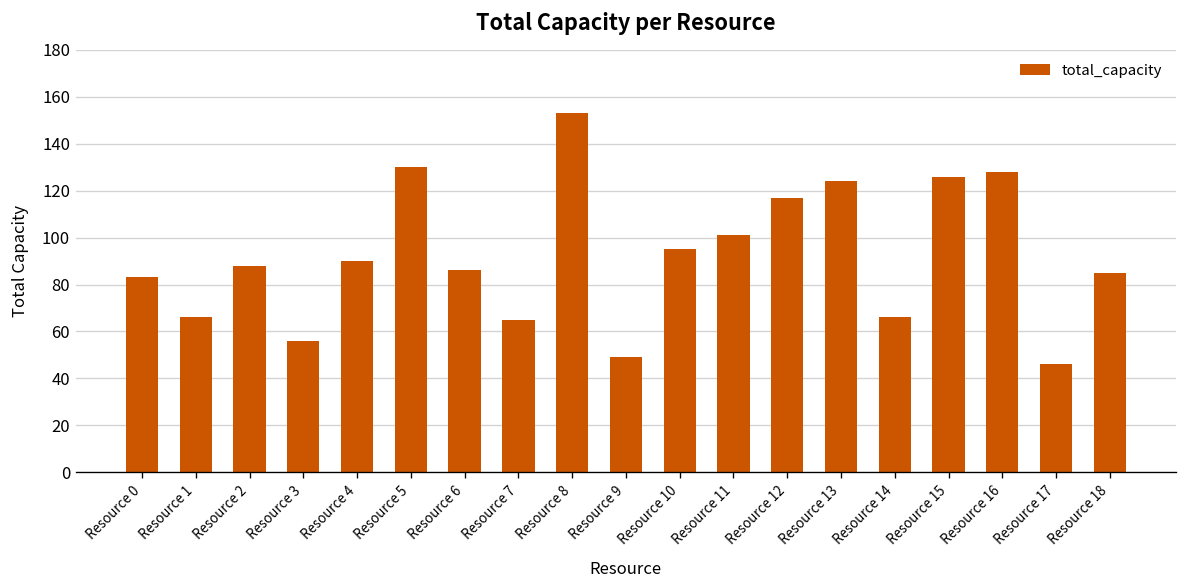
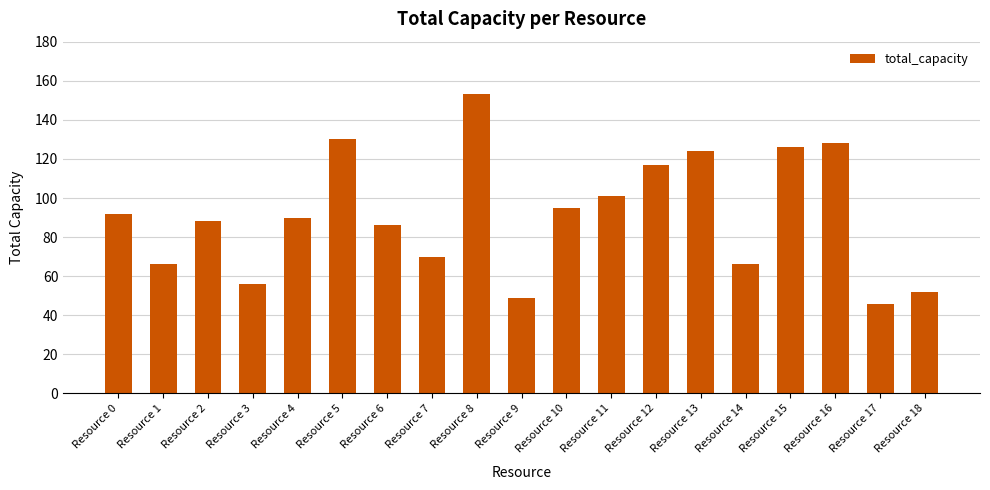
Resource 0: 83 -> 92
Resource 7: 65 -> 70
Resource 18: 85 -> 52
